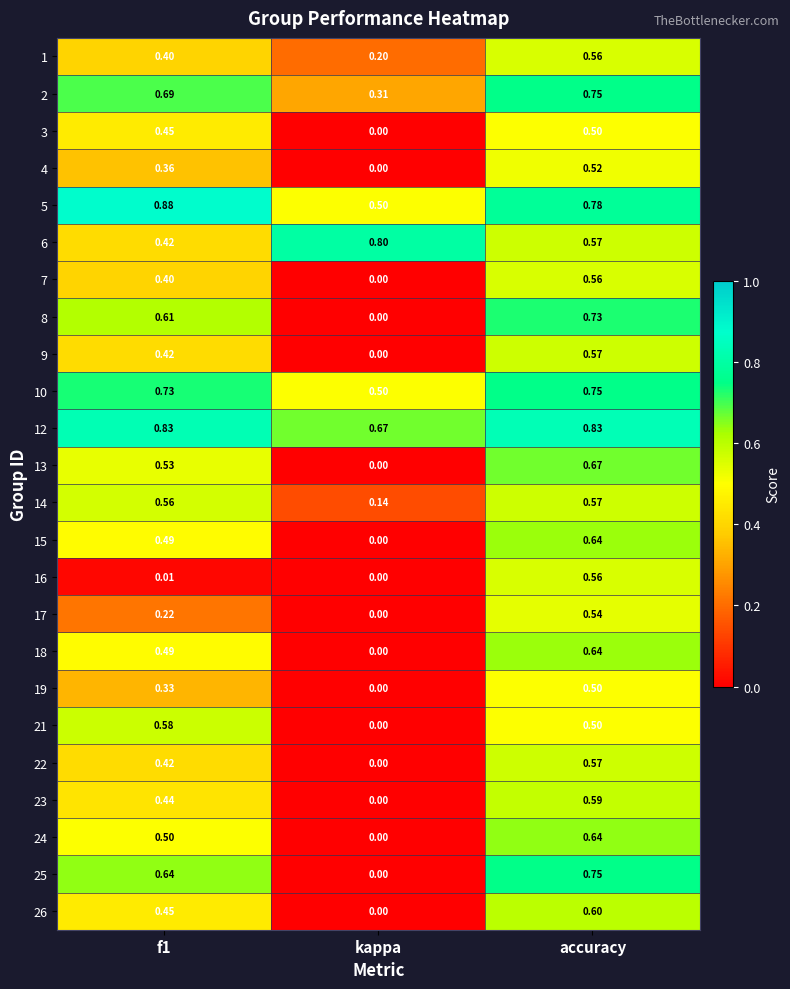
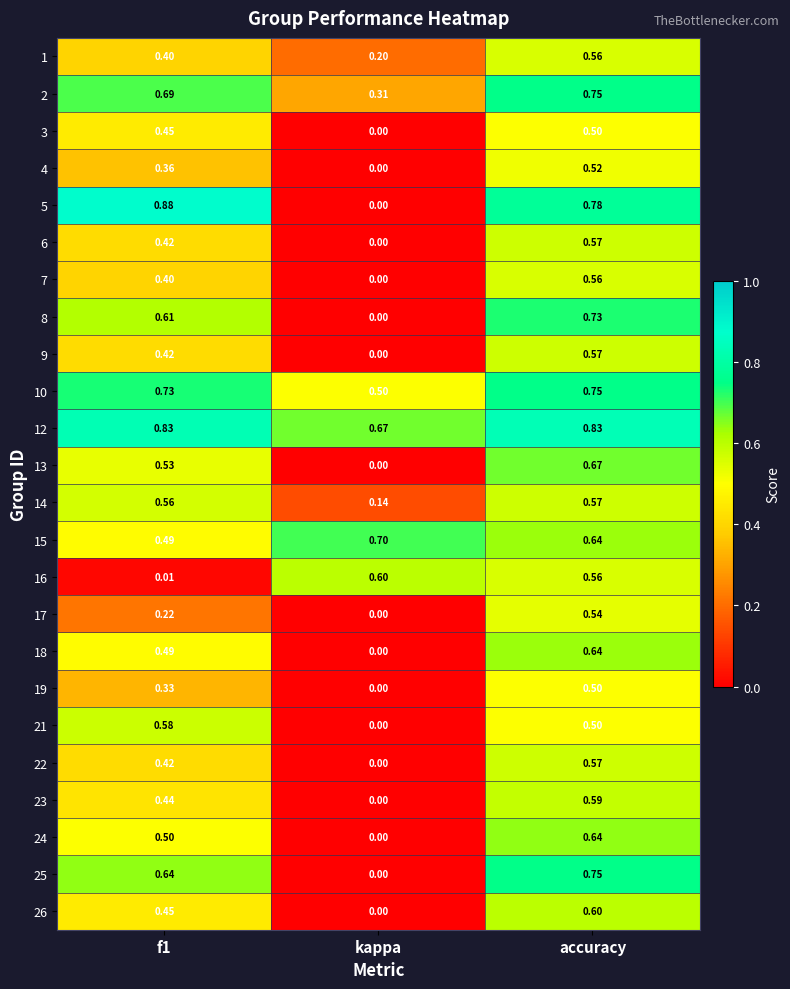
5, kappa: 0.50 -> 0.00
6, kappa: 0.80 -> 0.00
15, kappa: 0.00 -> 0.70
16, kappa: 0.00 -> 0.60
